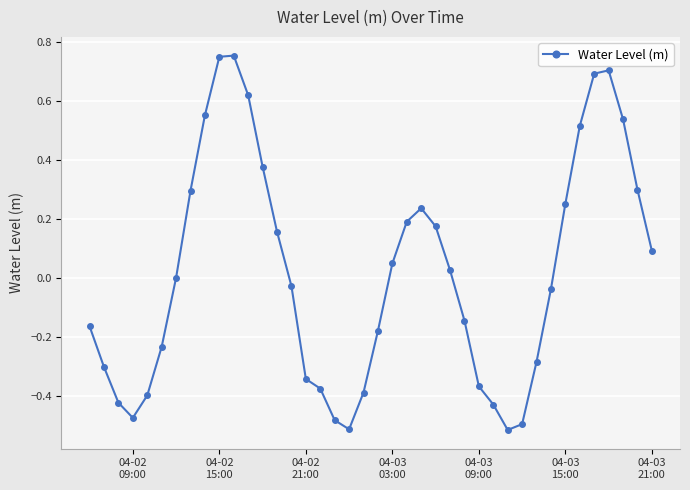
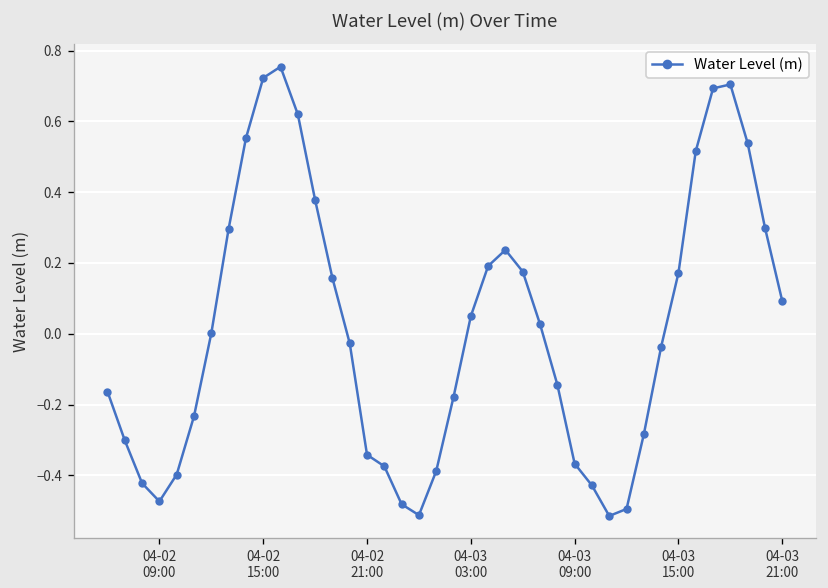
04-02 15:00: 0.75 -> 0.72
04-03 15:00: 0.25 -> 0.17
